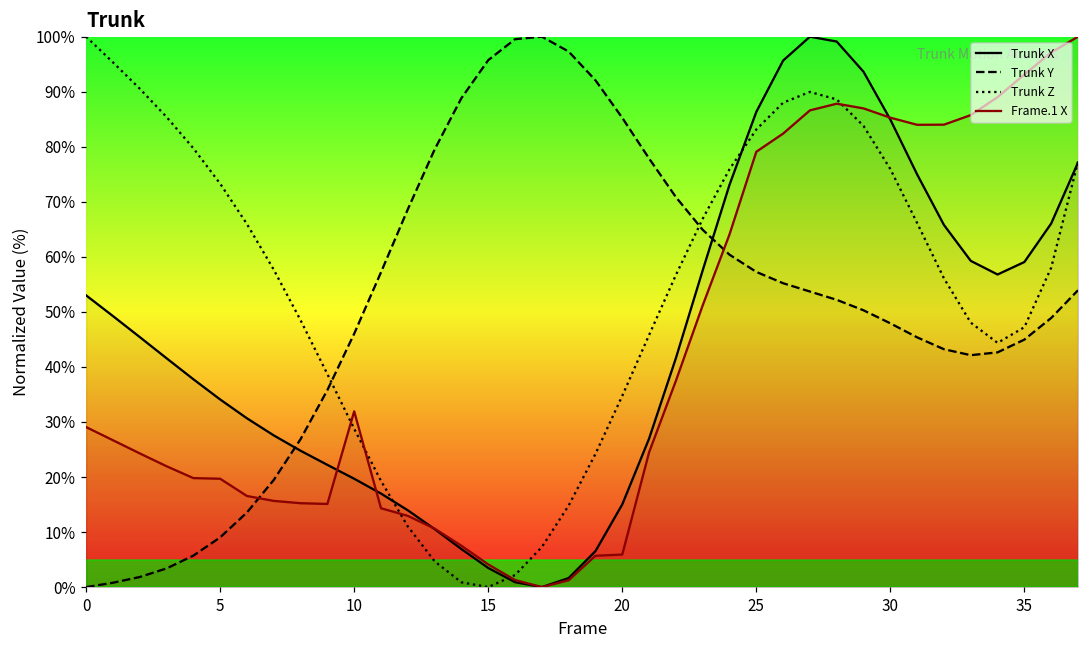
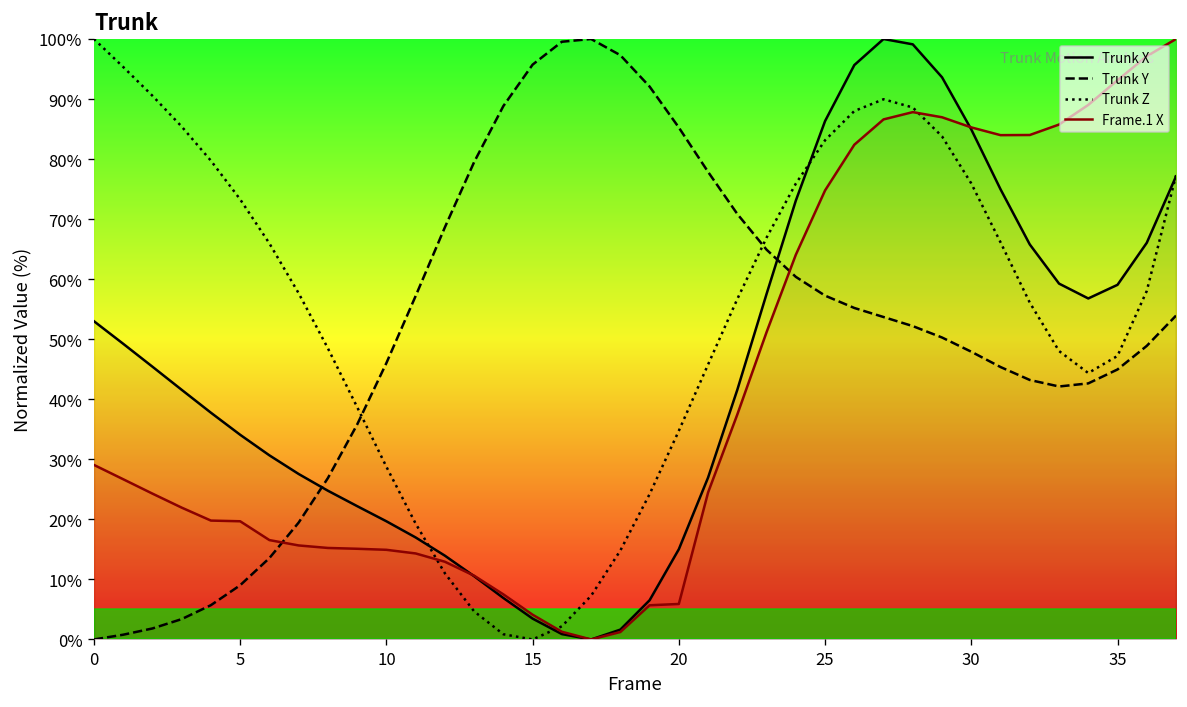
Frame.1 X, 10: 32% -> 15%
Frame.1 X, 25: 79% -> 75%
